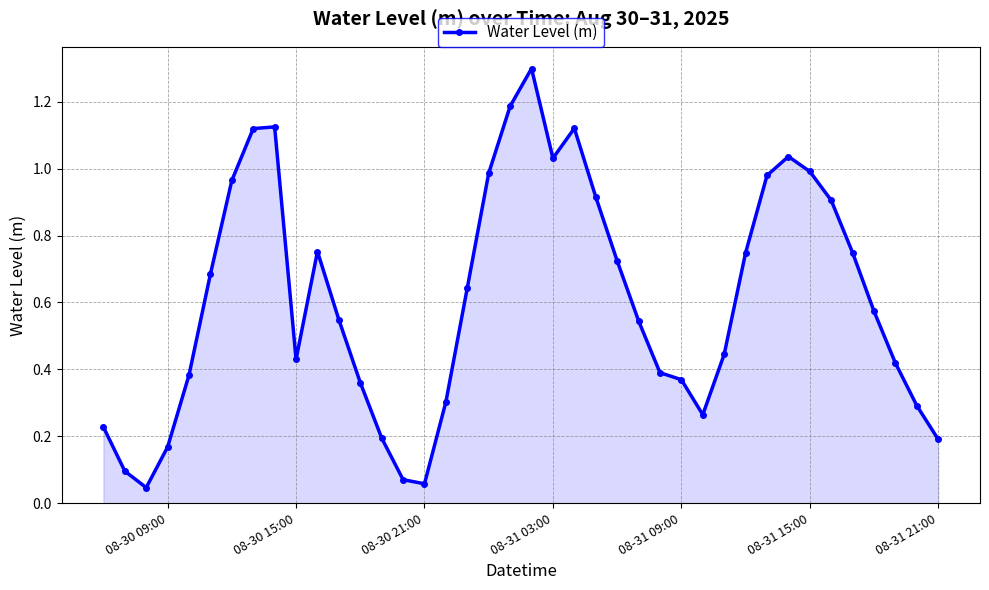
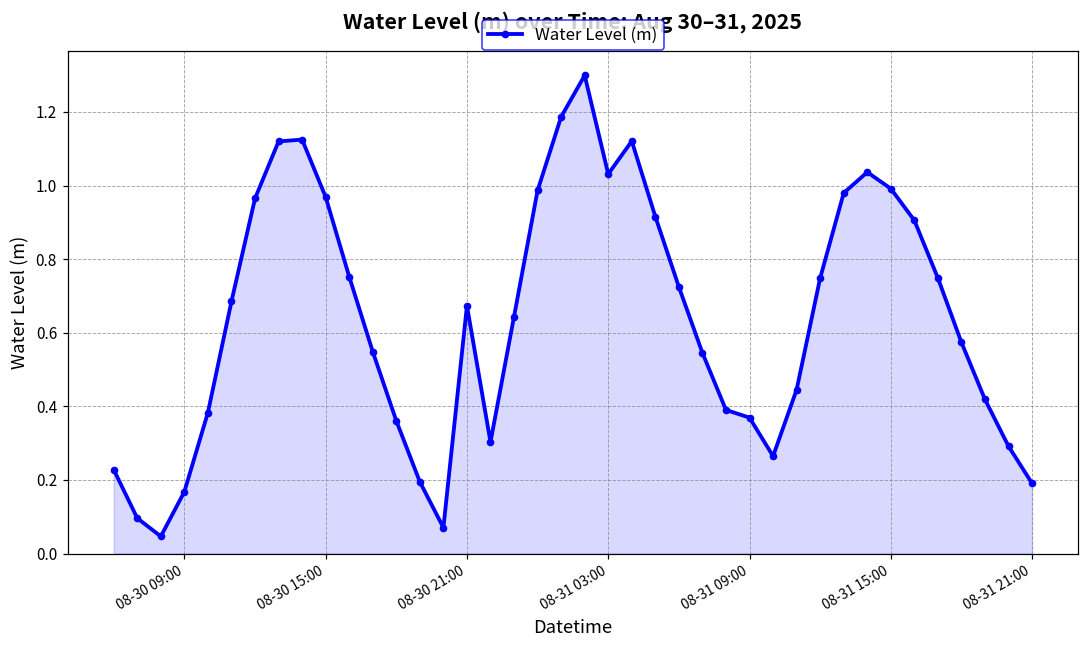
08-30 15:00: 0.43 -> 0.97
08-30 21:00: 0.06 -> 0.67
